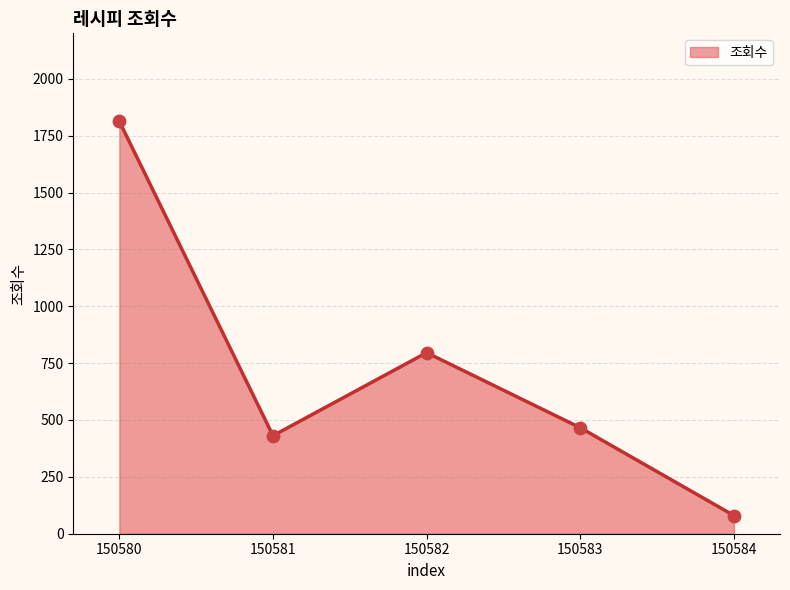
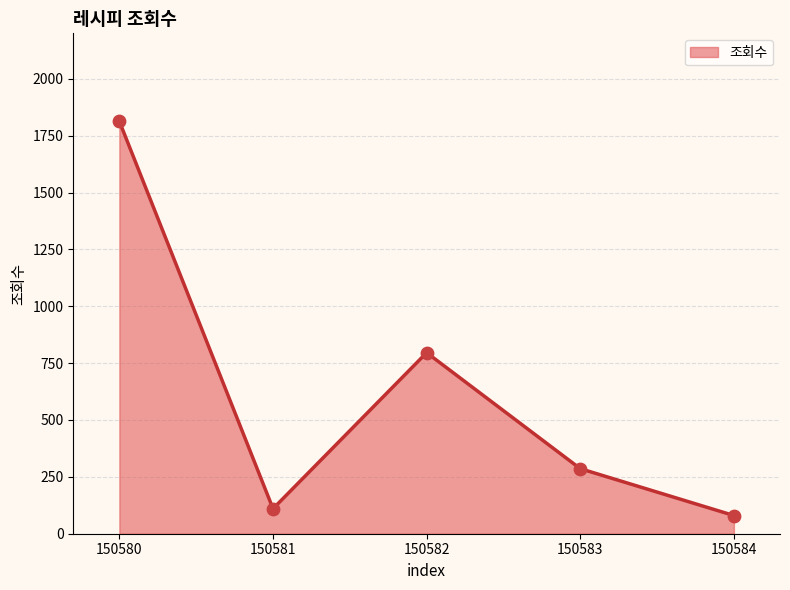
150581: 430 -> 110
150583: 470 -> 290
